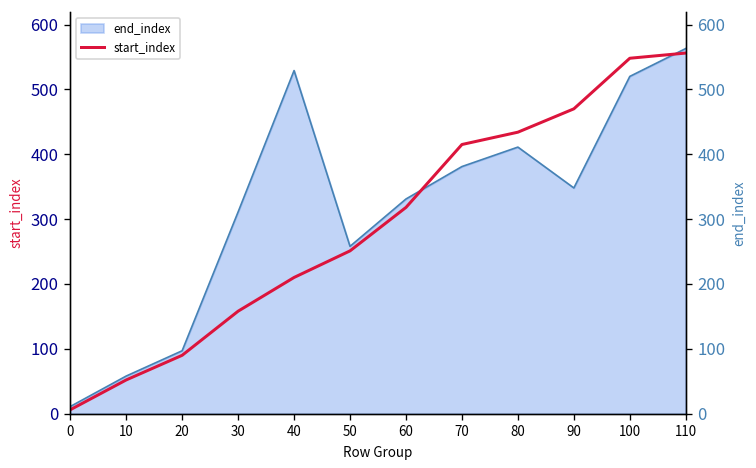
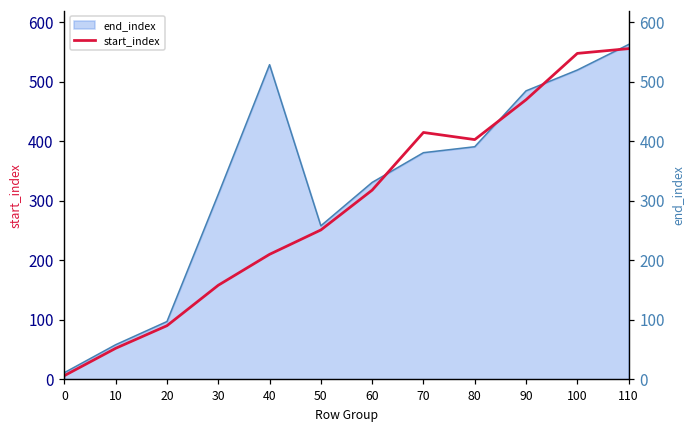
end_index, 80: 410 -> 390
start_index, 80: 430 -> 400
end_index, 90: 350 -> 490
